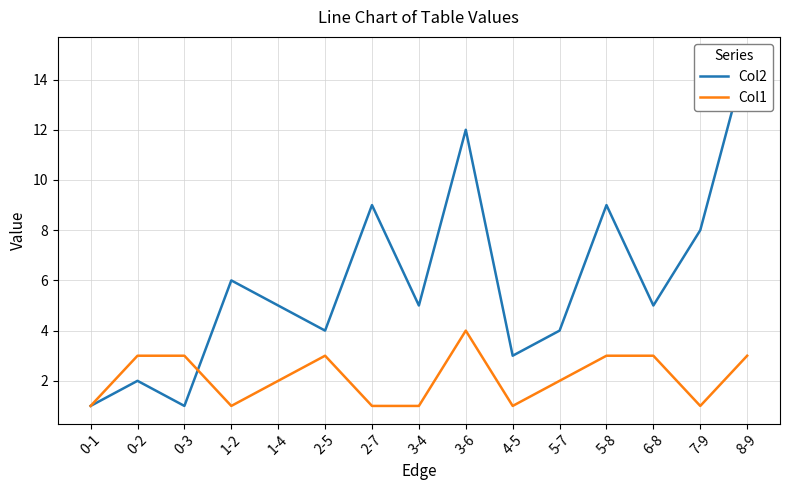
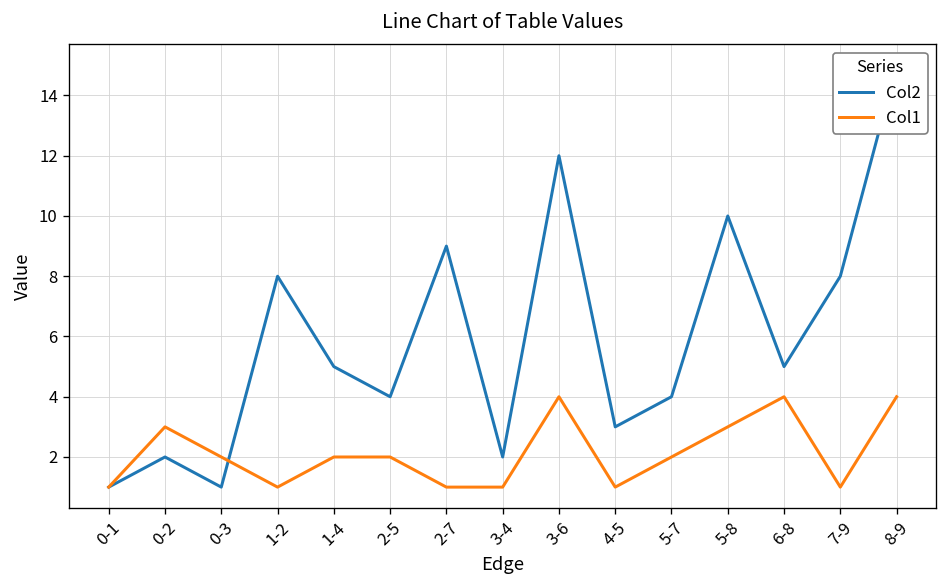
Col1, 0-3: 3 -> 2
Col2, 1-2: 6 -> 8
Col1, 2-5: 3 -> 2
Col2, 3-4: 5 -> 2
Col2, 5-8: 9 -> 10
Col1, 6-8: 3 -> 4
Col1, 8-9: 3 -> 4
